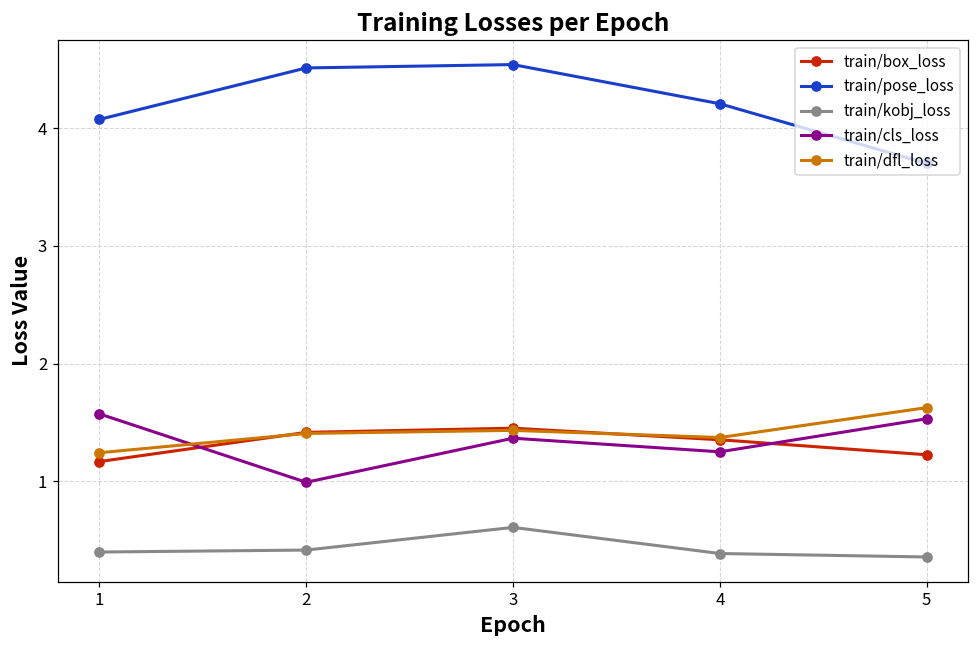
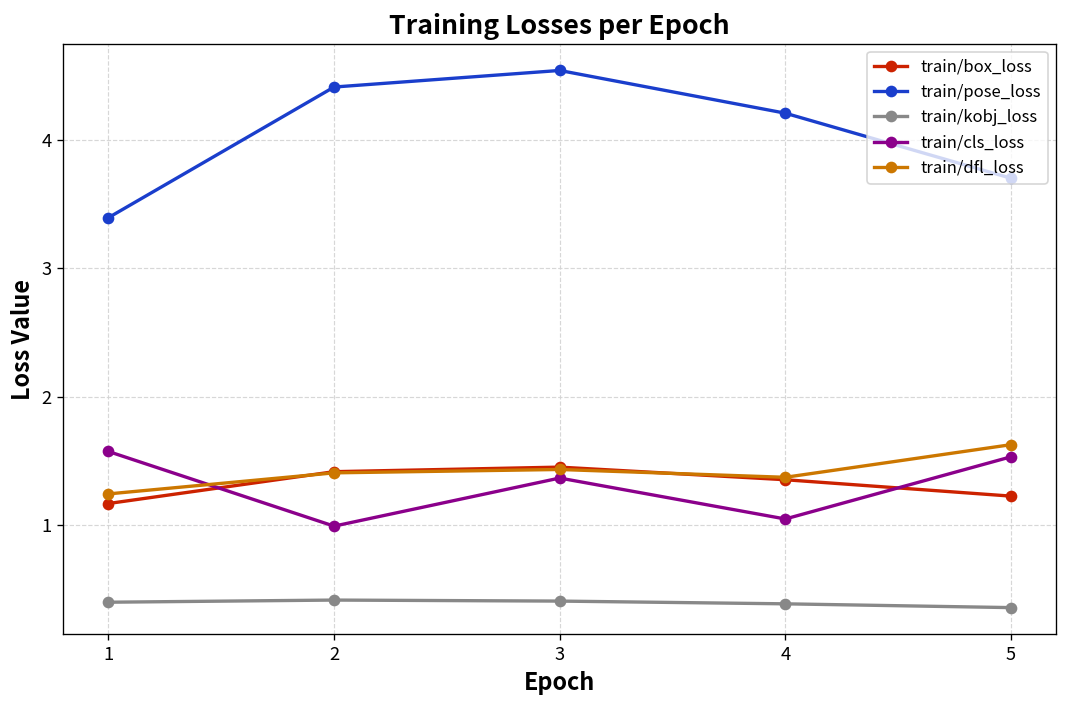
train/pose_loss, 1: 4.07 -> 3.39
train/pose_loss, 2: 4.51 -> 4.41
train/kobj_loss, 3: 0.61 -> 0.41
train/cls_loss, 4: 1.25 -> 1.05
